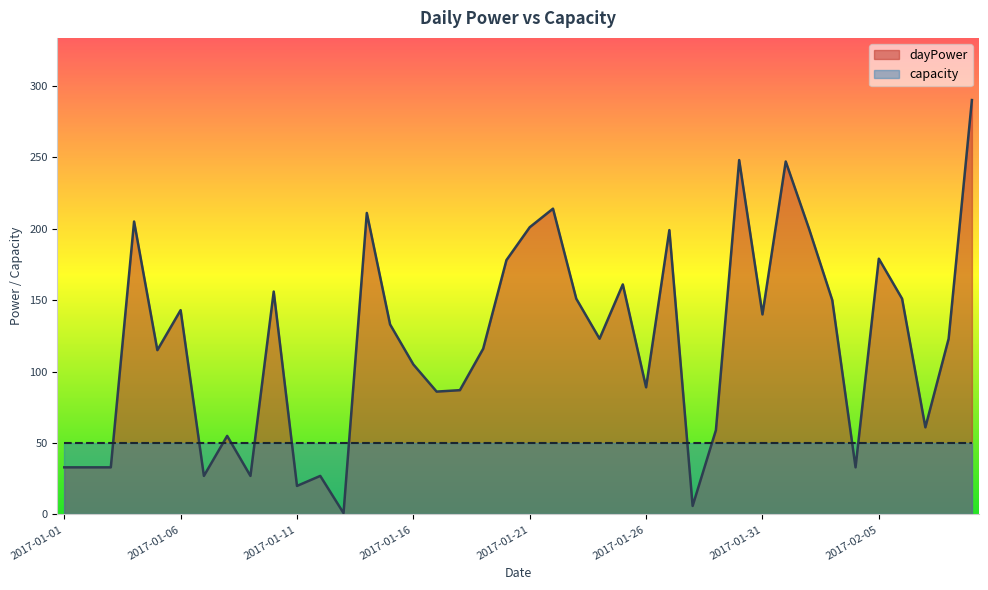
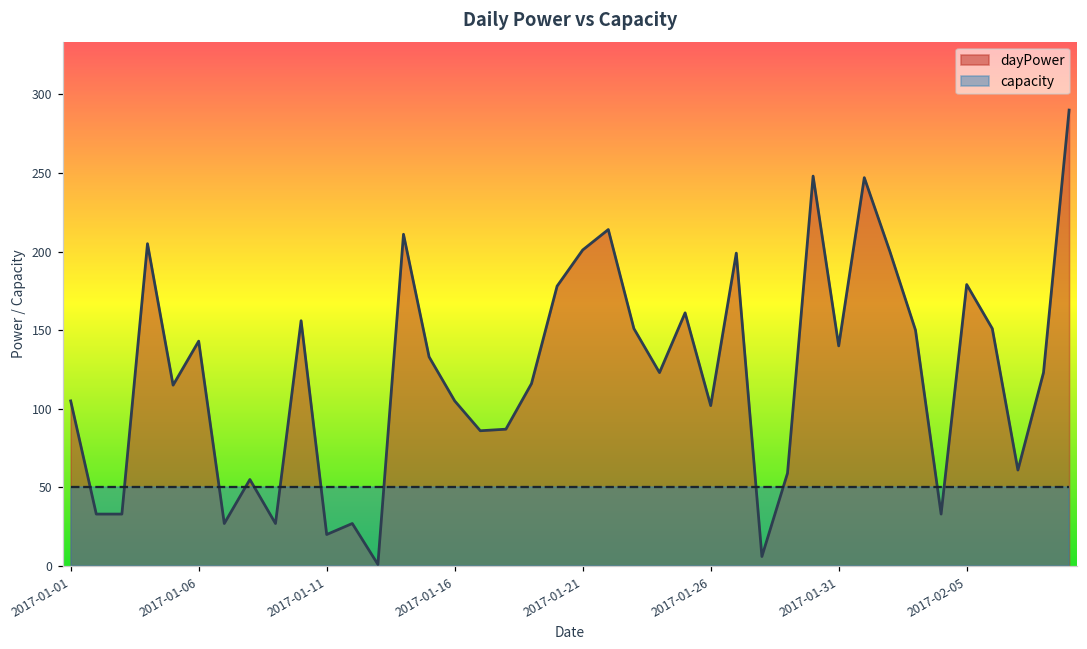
dayPower, 2017-01-01: 33 -> 105
dayPower, 2017-01-26: 89 -> 102
